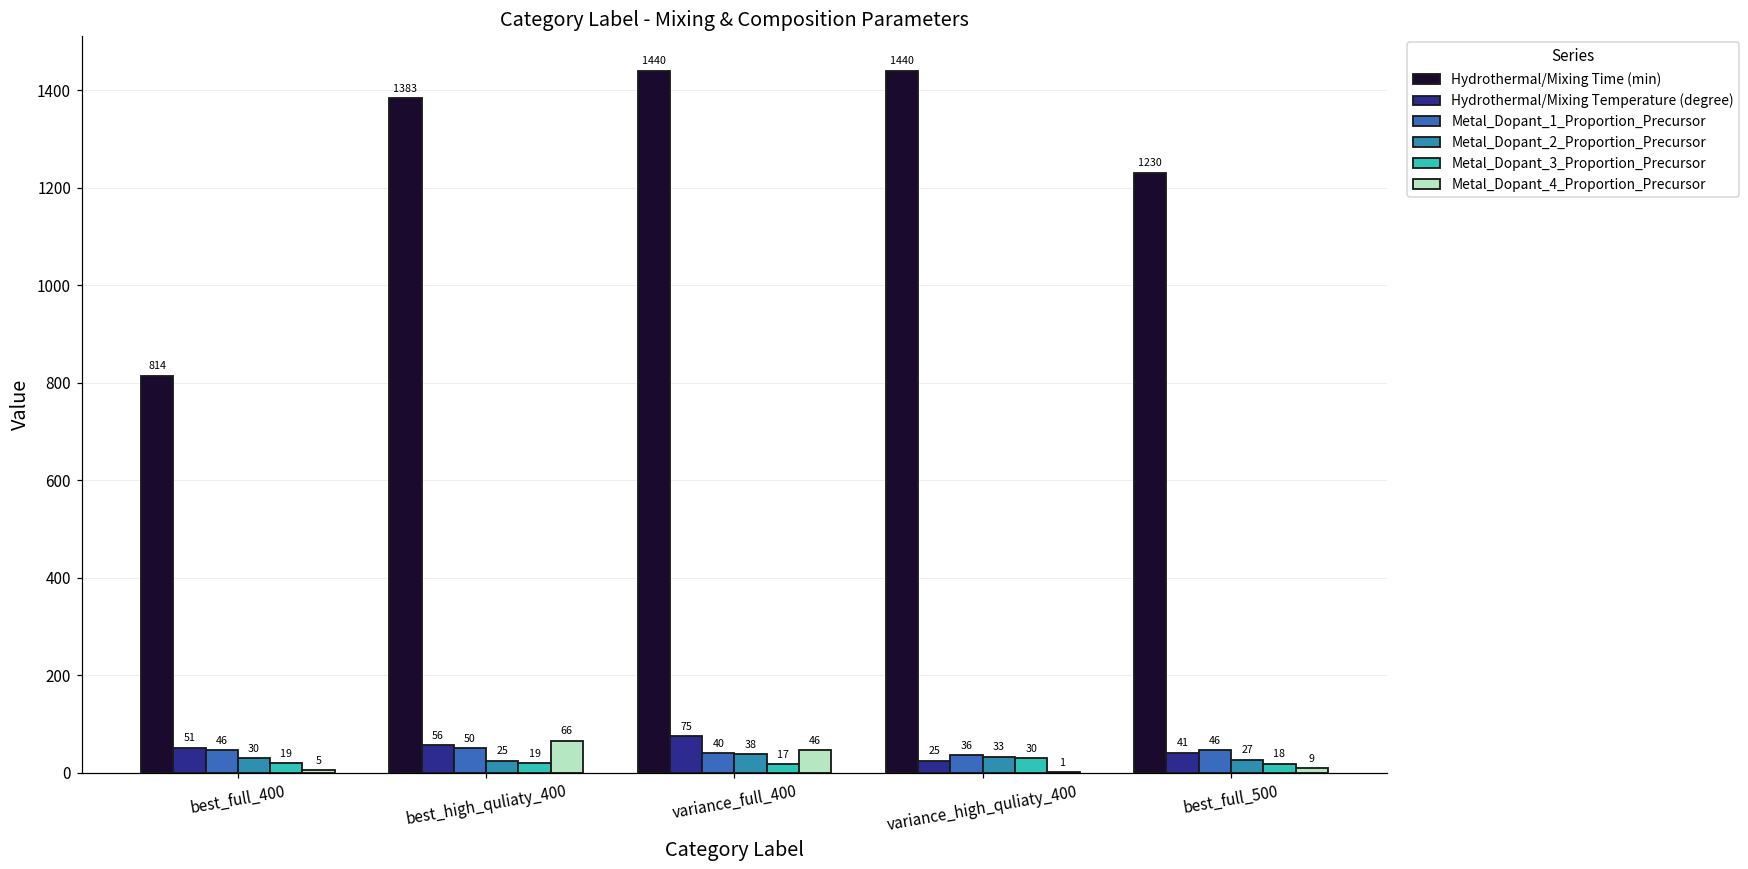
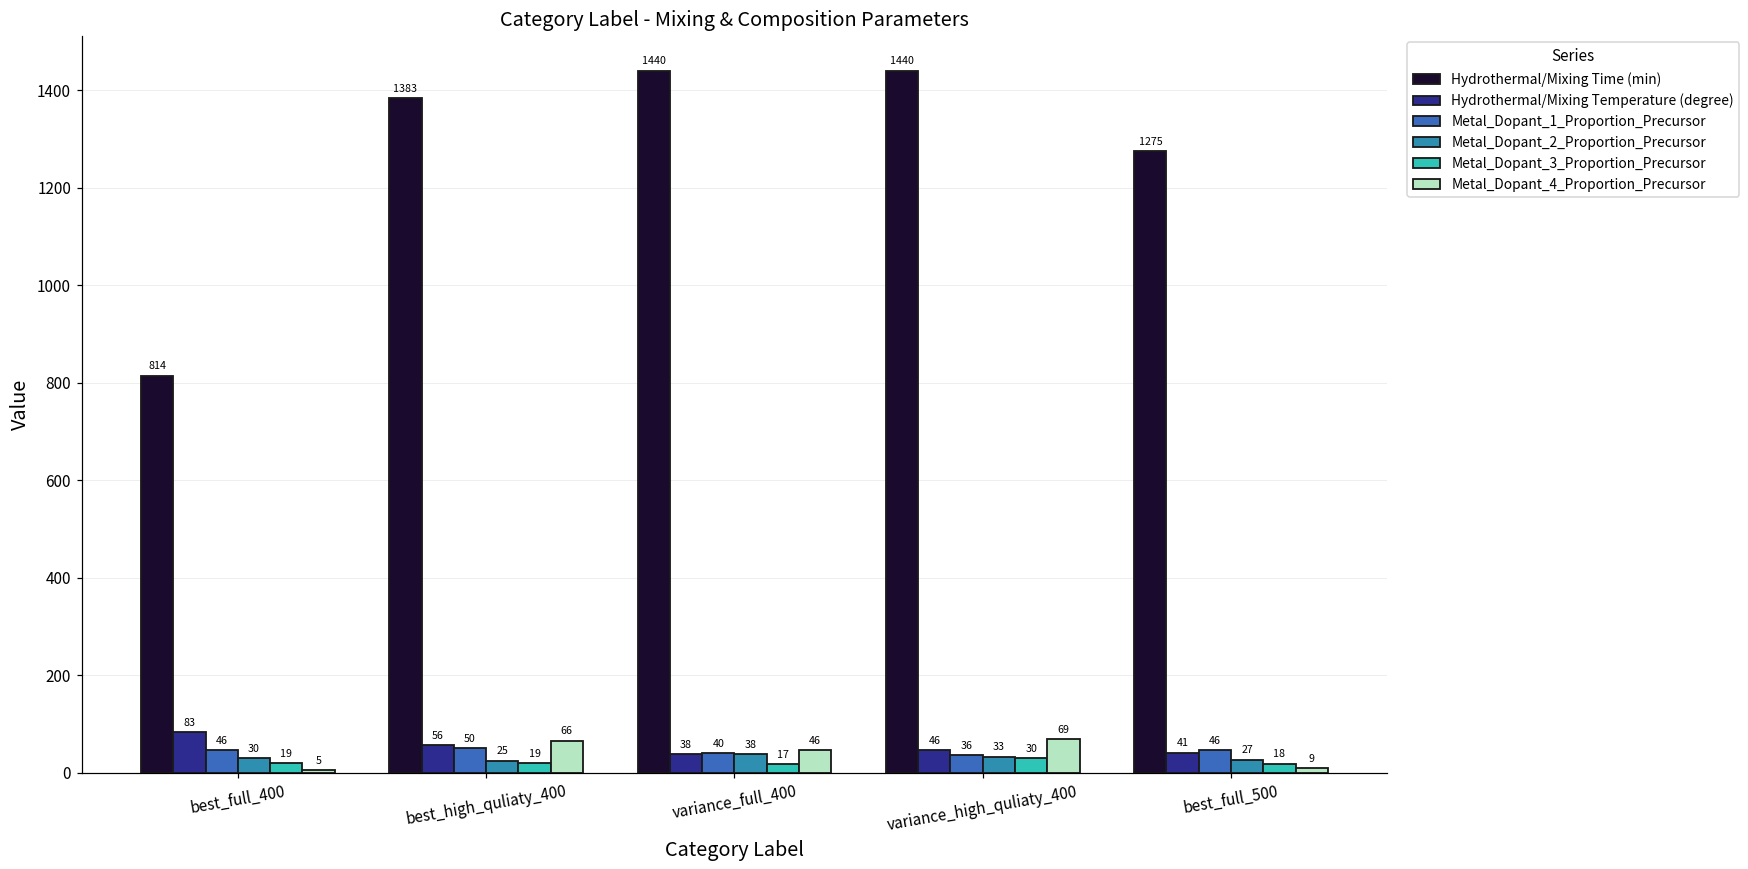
Hydrothermal/Mixing Temperature (degree), best_full_400: 51 -> 83
Hydrothermal/Mixing Temperature (degree), variance_full_400: 75 -> 38
Hydrothermal/Mixing Temperature (degree), variance_high_quliaty_400: 25 -> 46
Metal_Dopant_4_Proportion_Precursor, variance_high_quliaty_400: 1 -> 69
Hydrothermal/Mixing Time (min), best_full_500: 1230 -> 1275
